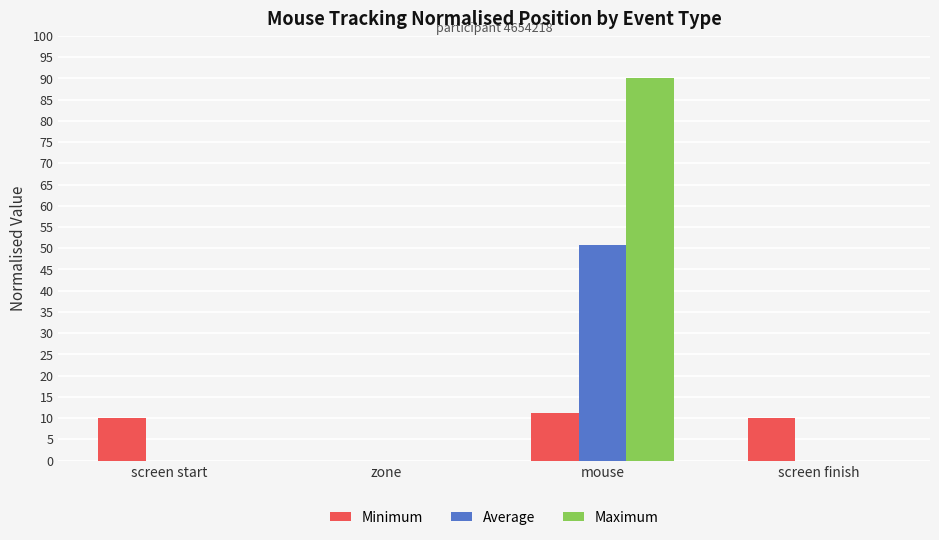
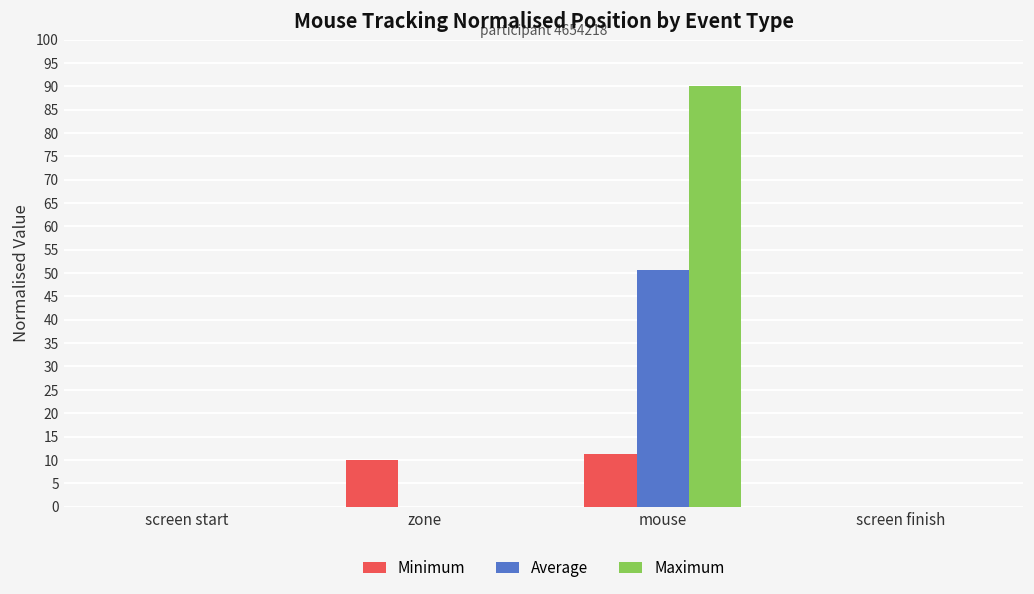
Minimum, screen start: 10 -> 0
Minimum, zone: 0 -> 10
Minimum, screen finish: 10 -> 0
